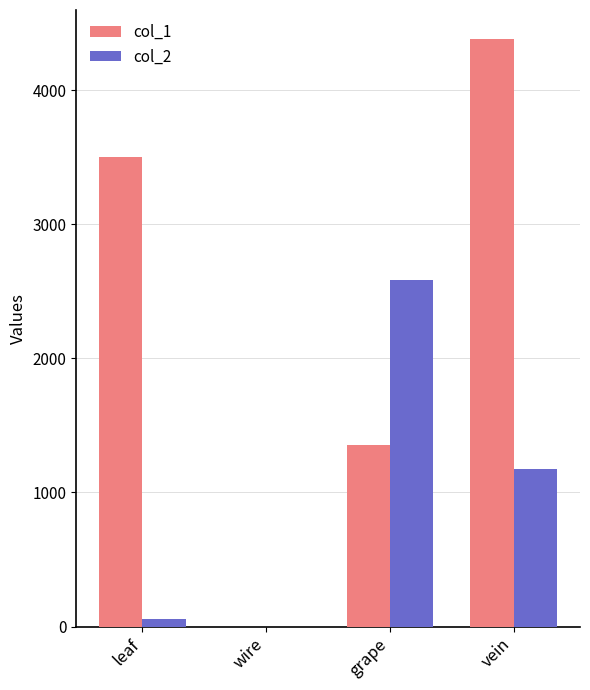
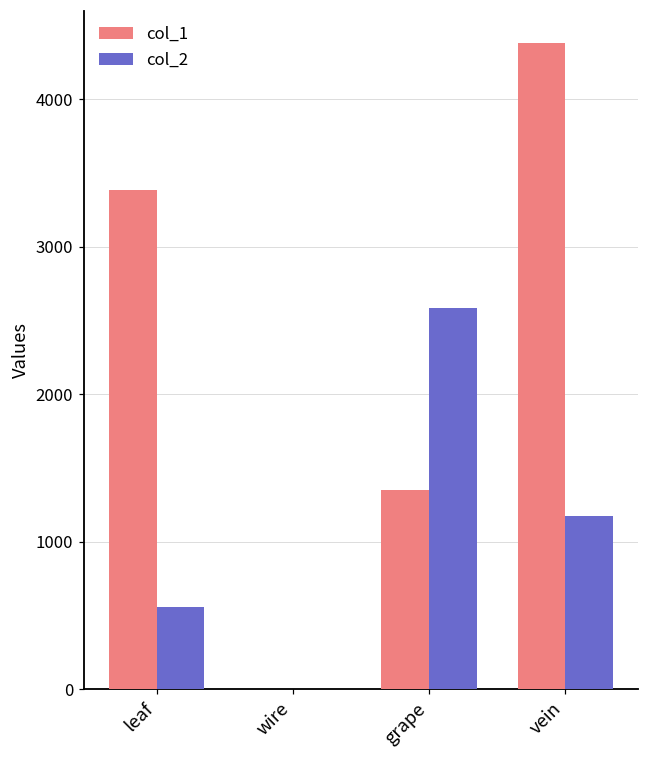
col_1, leaf: 3500 -> 3380
col_2, leaf: 60 -> 560
